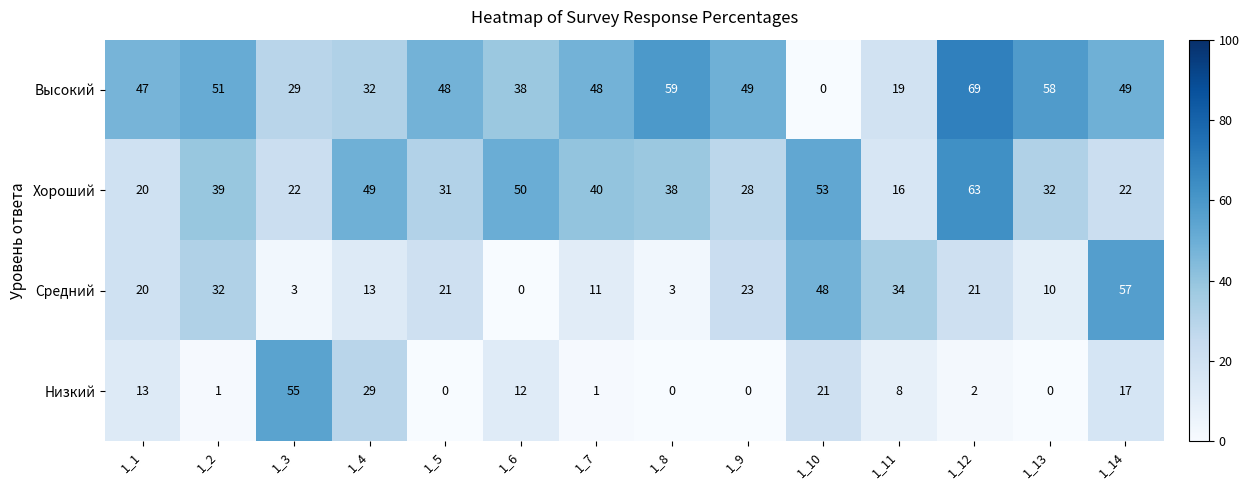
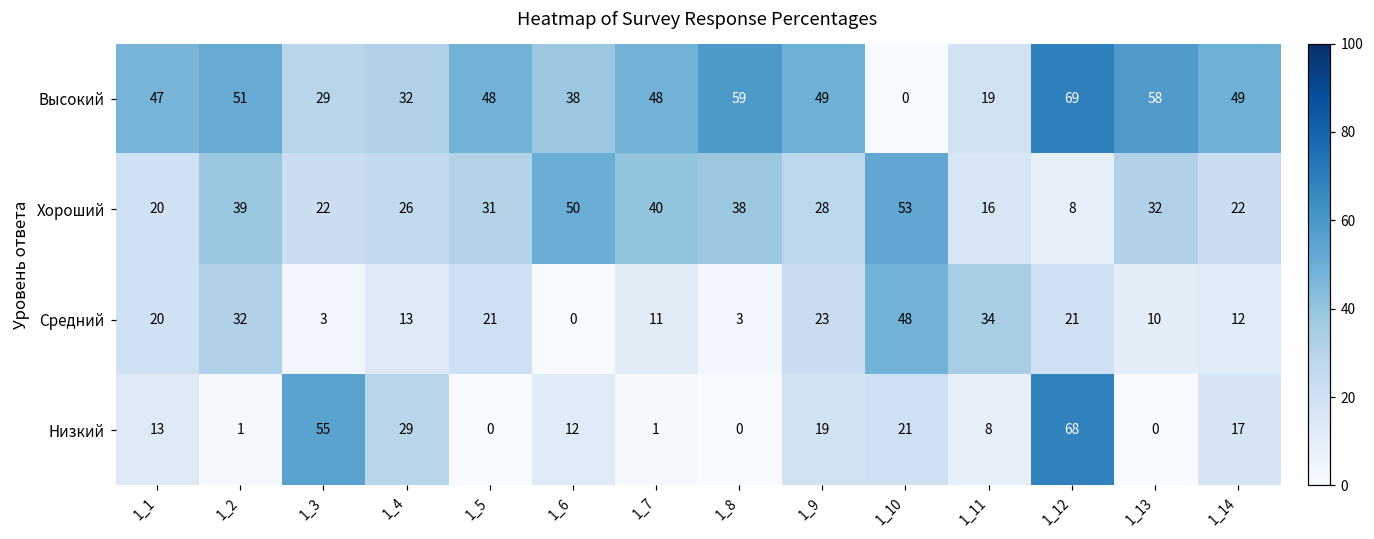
Хороший, 1_4: 49 -> 26
Хороший, 1_12: 63 -> 8
Средний, 1_14: 57 -> 12
Низкий, 1_9: 0 -> 19
Низкий, 1_12: 2 -> 68
